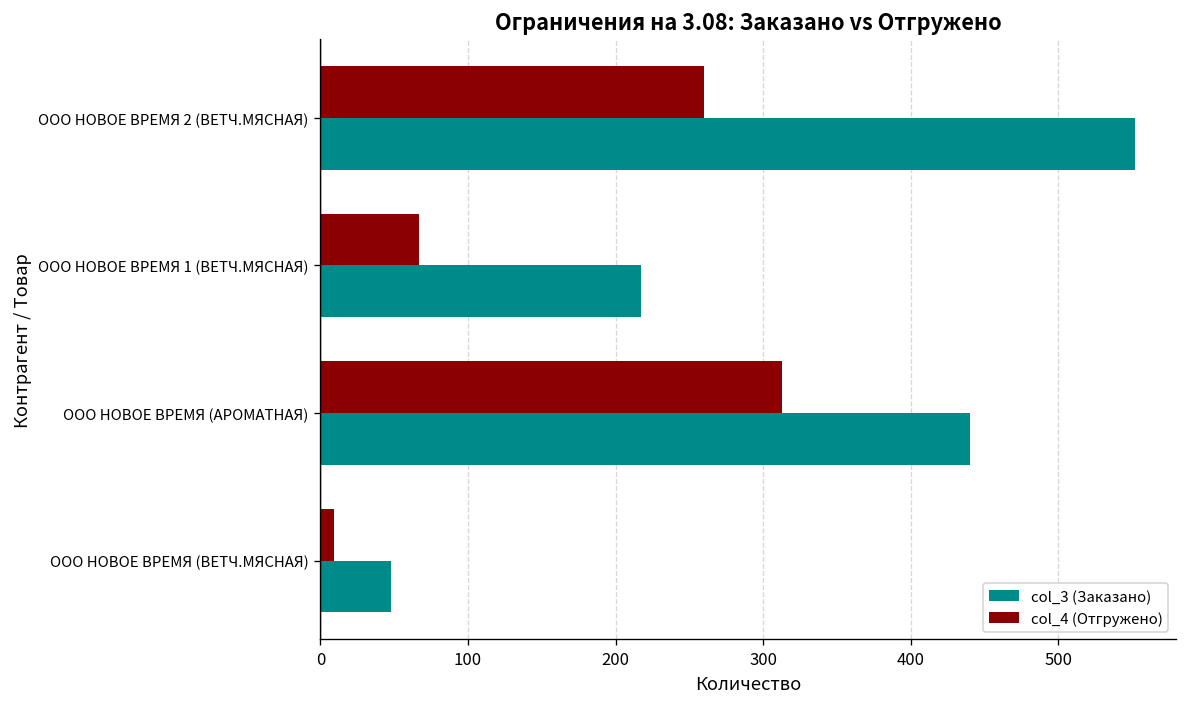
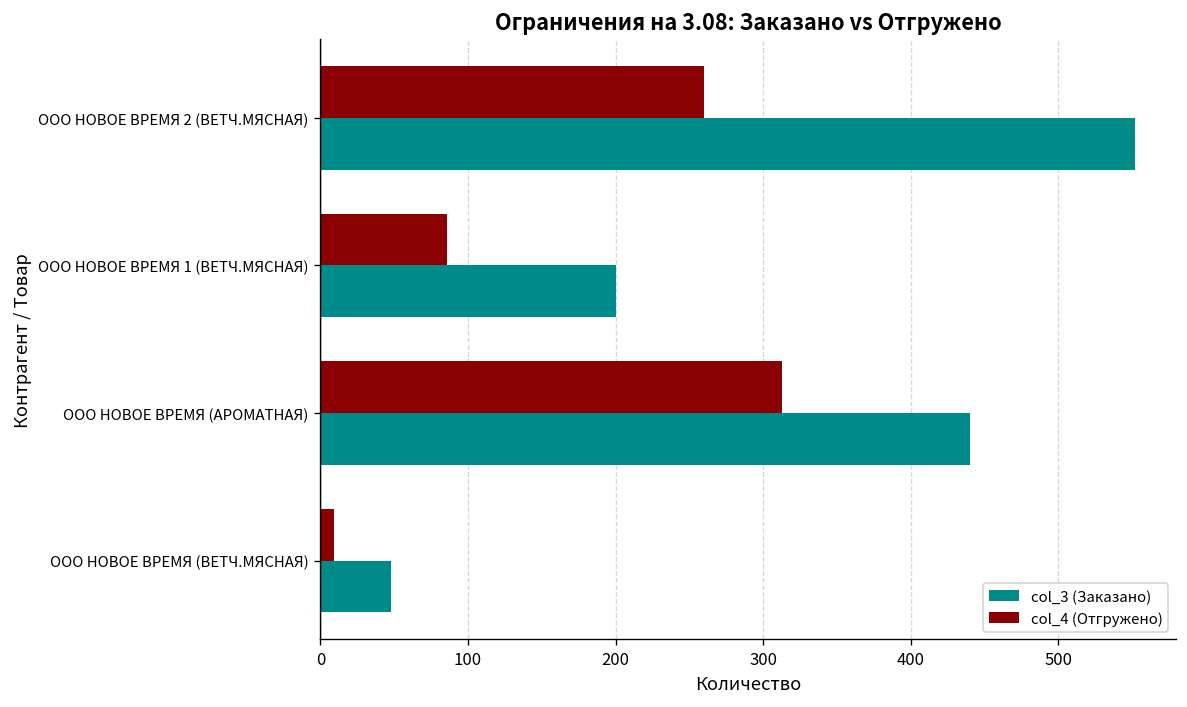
col_4 (Отгружено), ООО НОВОЕ ВРЕМЯ 1 (ВЕТЧ.МЯСНАЯ): 67 -> 86
col_3 (Заказано), ООО НОВОЕ ВРЕМЯ 1 (ВЕТЧ.МЯСНАЯ): 217 -> 200
